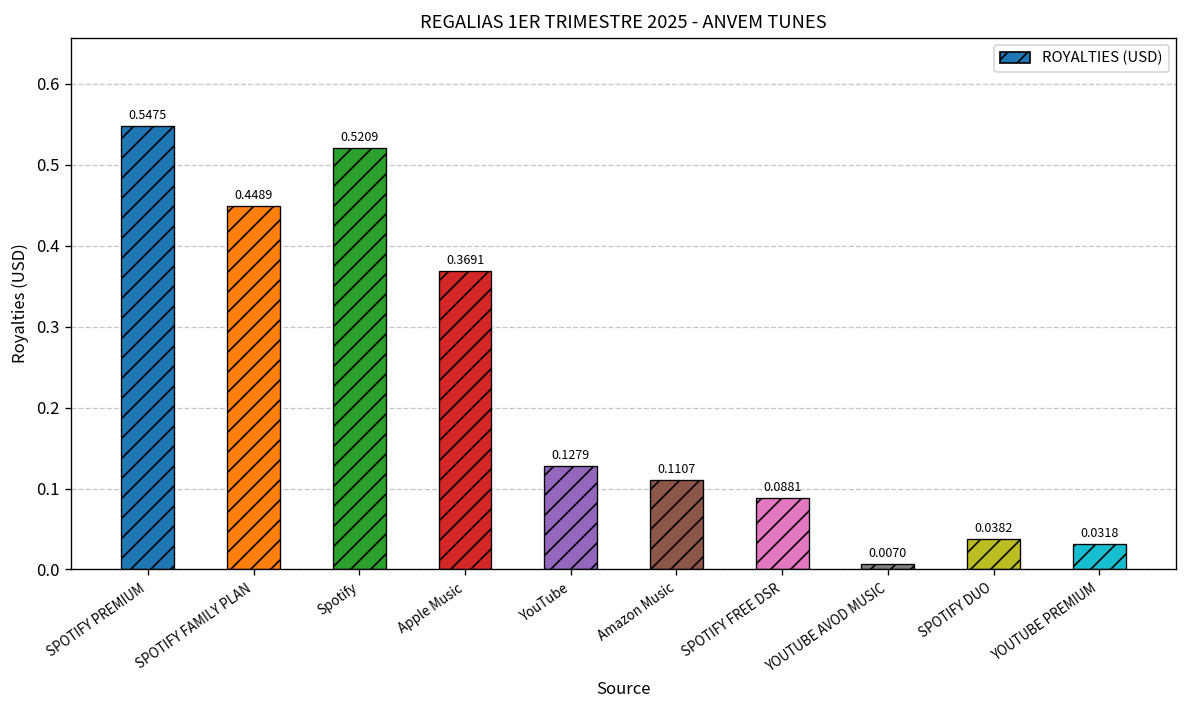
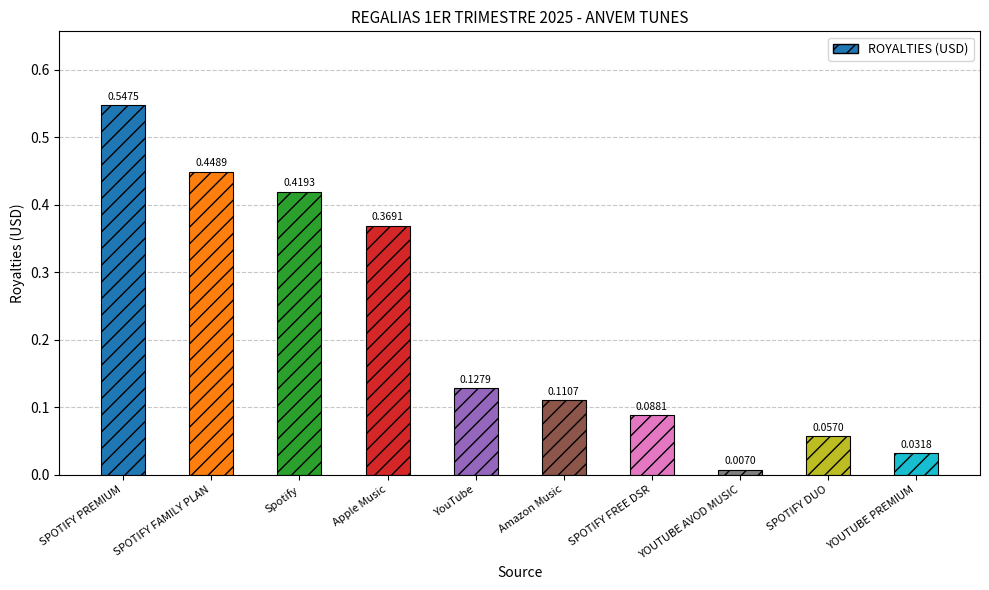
Spotify: 0.5209 -> 0.4193
SPOTIFY DUO: 0.0382 -> 0.0570
